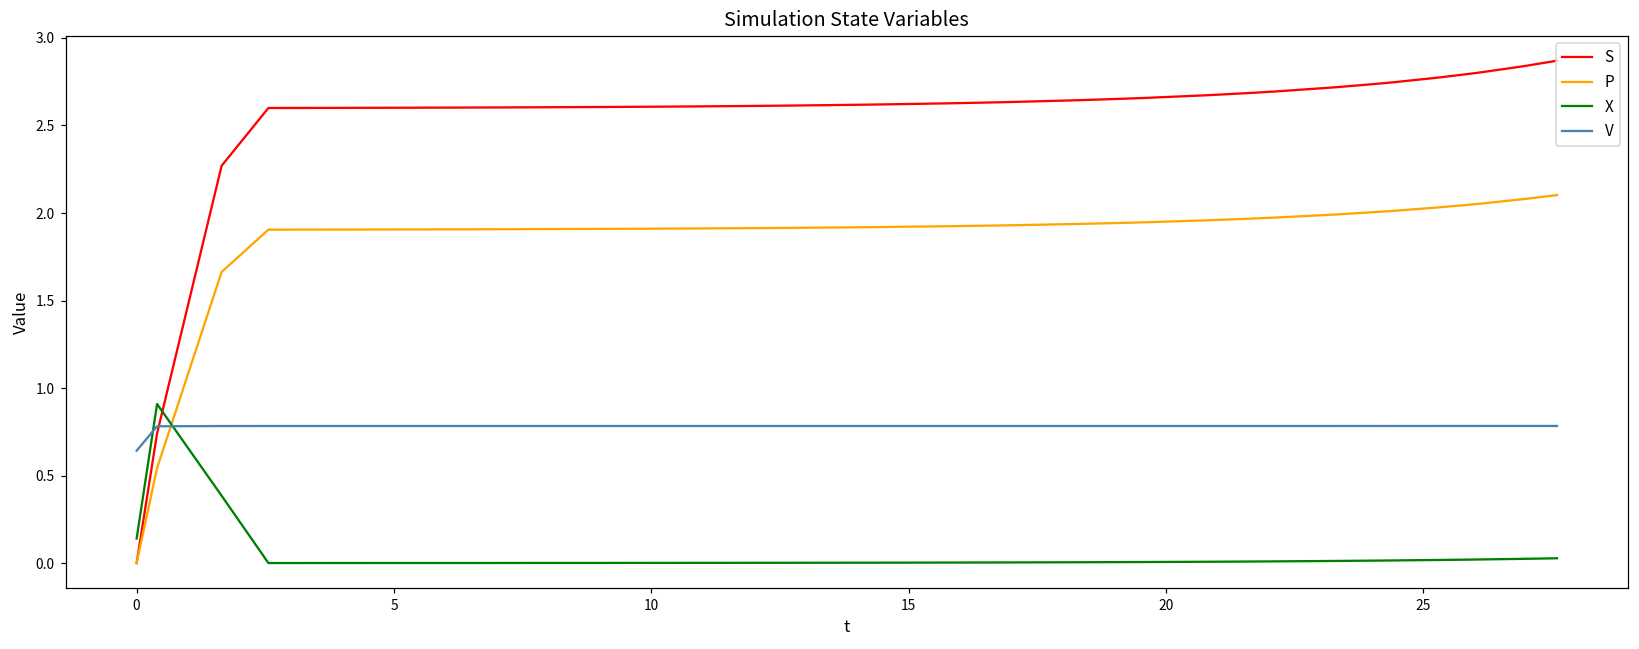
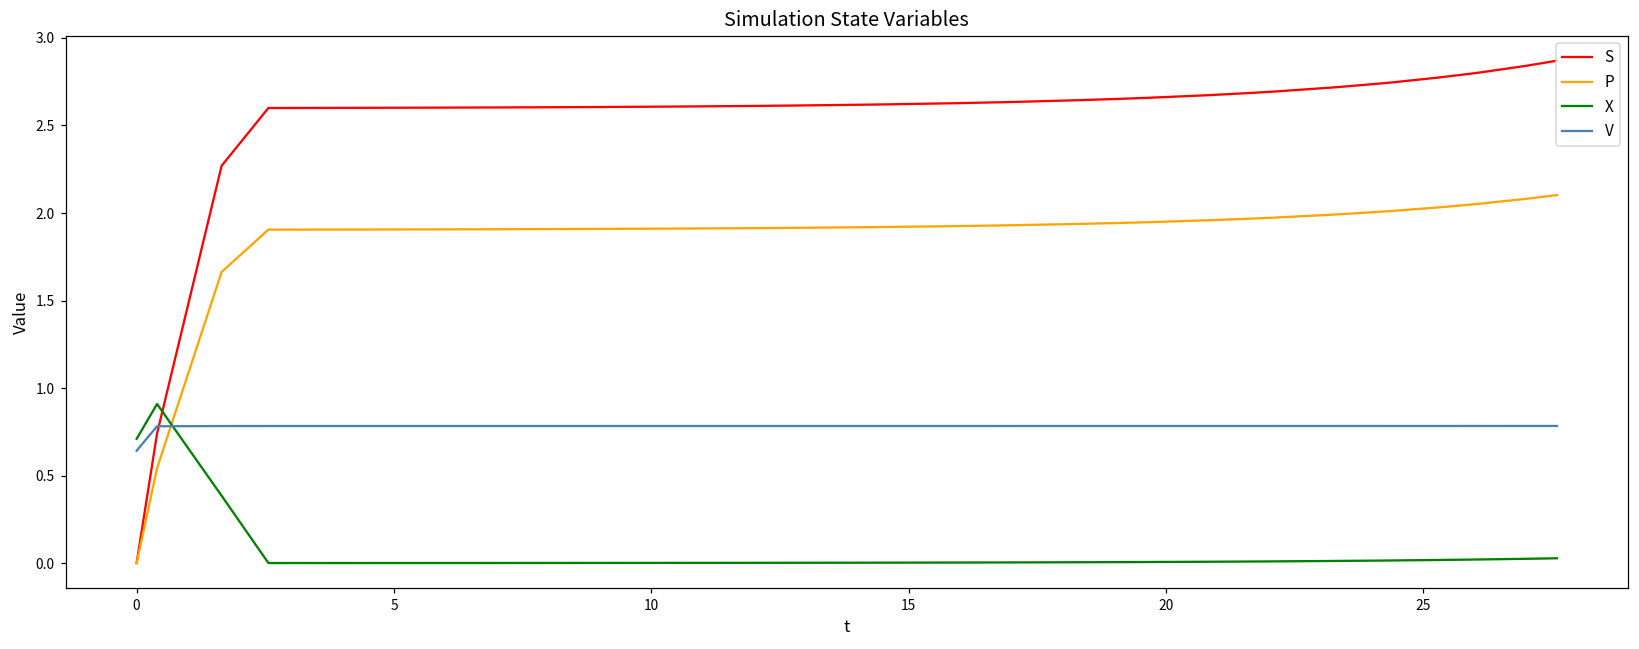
X, 0: 0.14 -> 0.71
